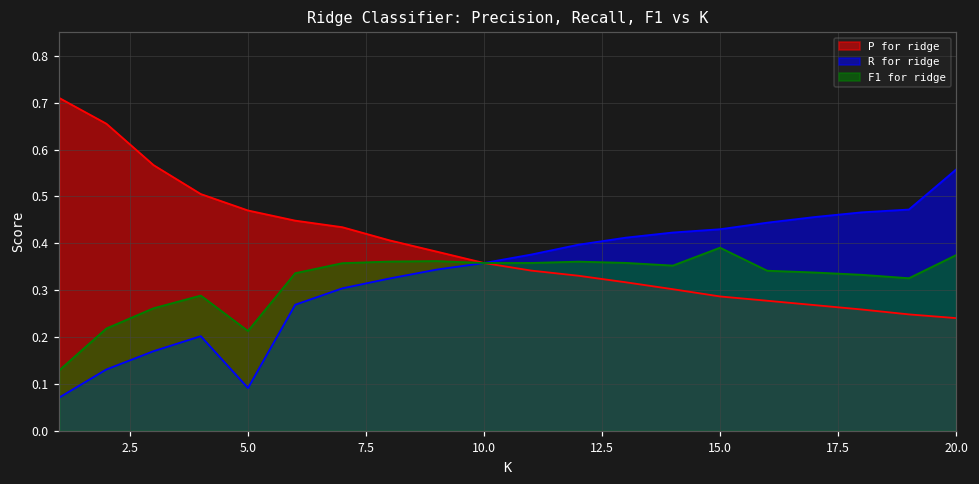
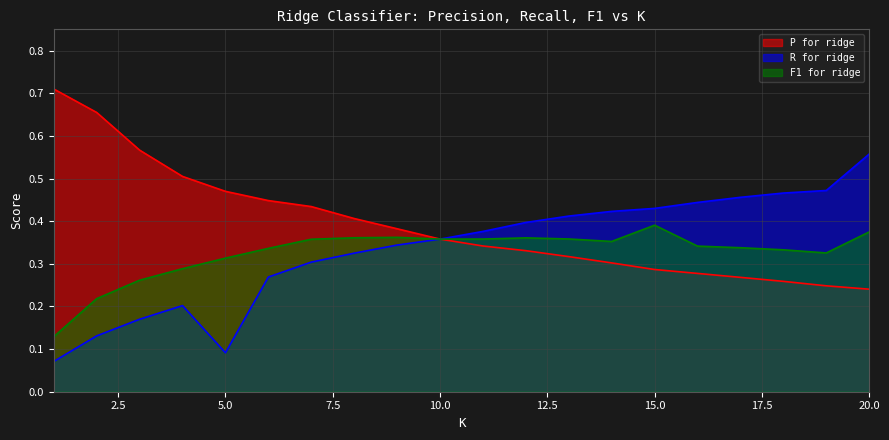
F1 for ridge, 5.0: 0.21 -> 0.31
